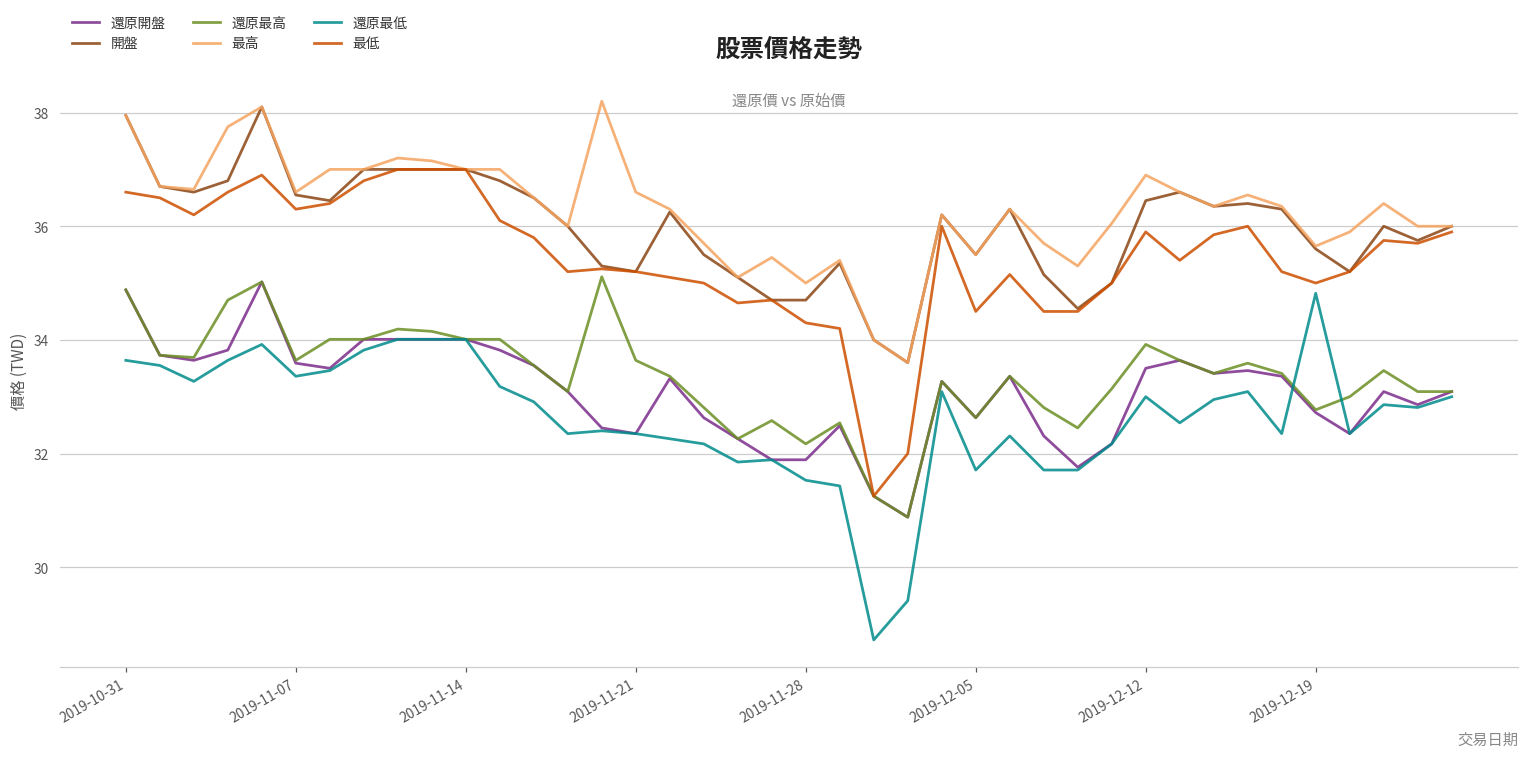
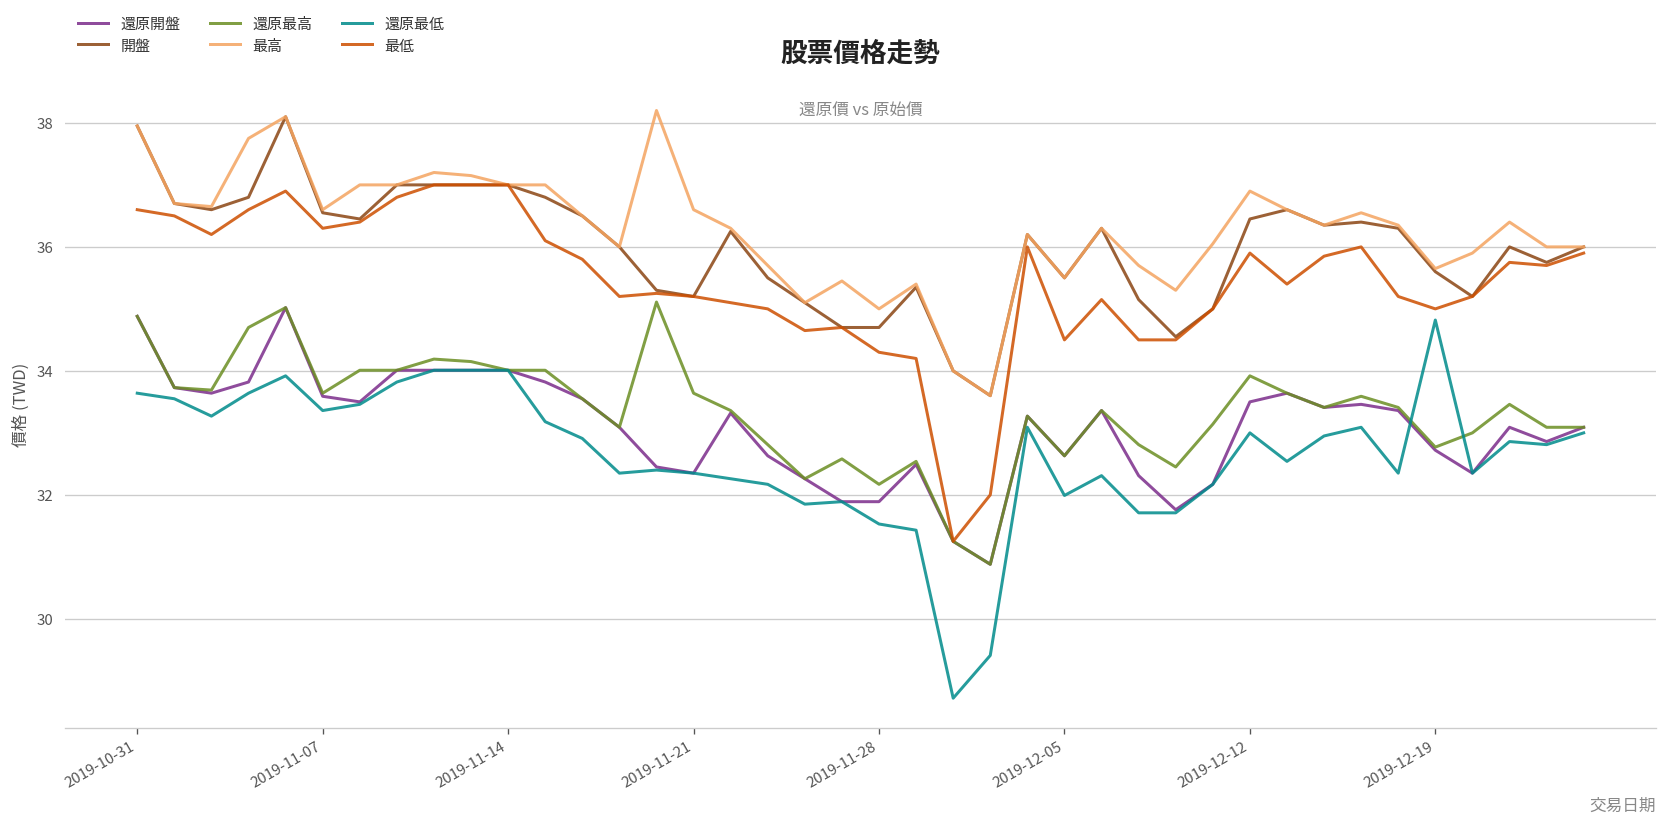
還原最低, 2019-12-05: 31.7 -> 32.0
